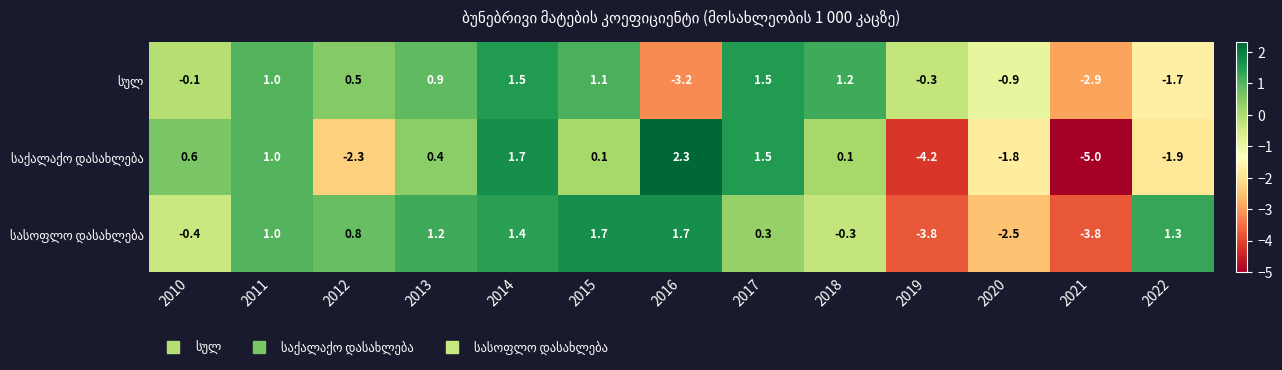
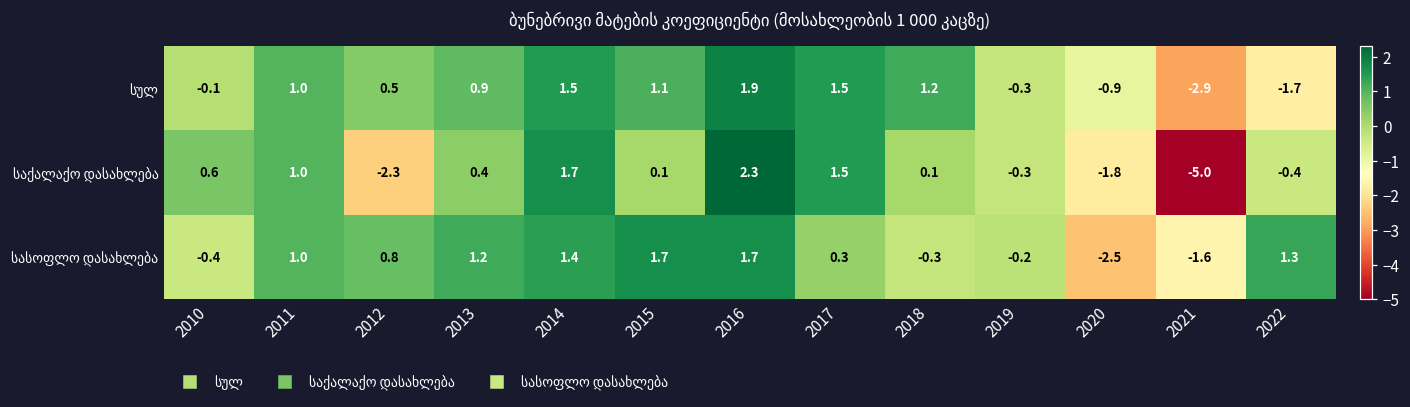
სულ, 2016: -3.2 -> 1.9
საქალაქო დასახლება, 2019: -4.2 -> -0.3
საქალაქო დასახლება, 2022: -1.9 -> -0.4
სასოფლო დასახლება, 2019: -3.8 -> -0.2
სასოფლო დასახლება, 2021: -3.8 -> -1.6
